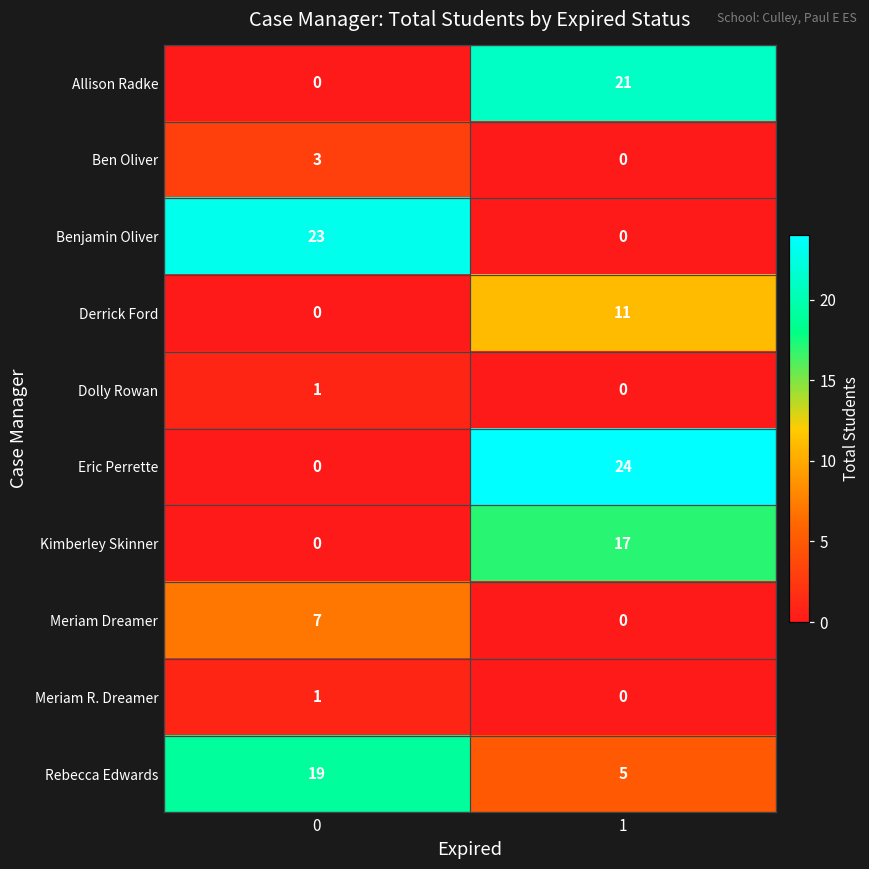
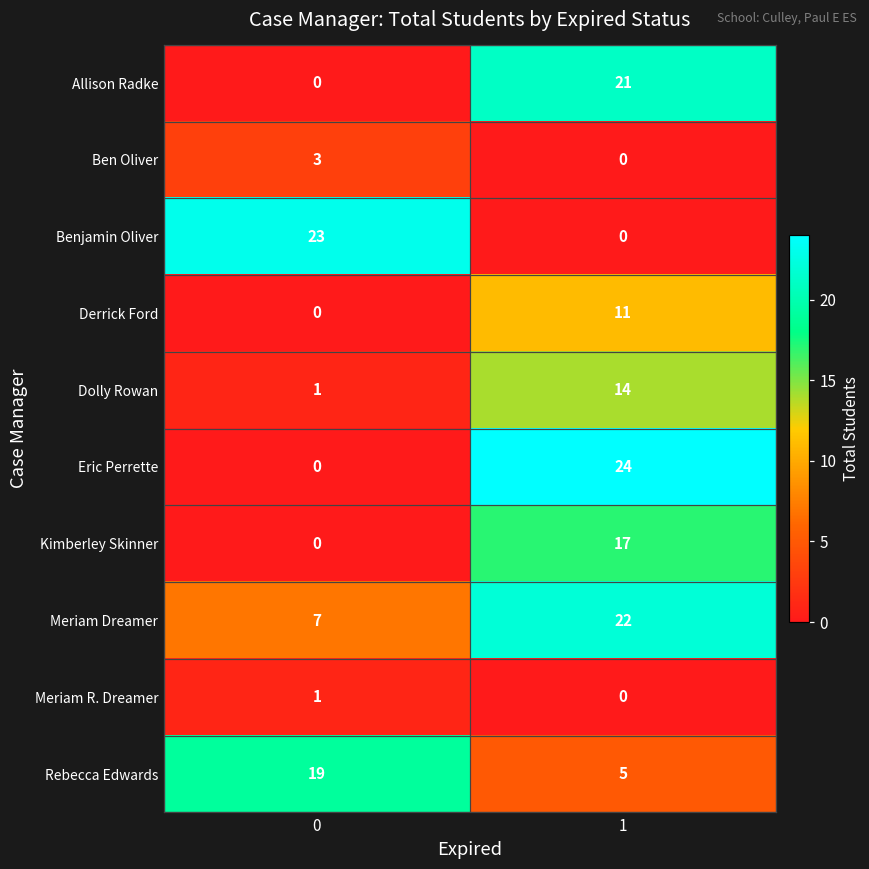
Dolly Rowan, 1: 0 -> 14
Meriam Dreamer, 1: 0 -> 22
